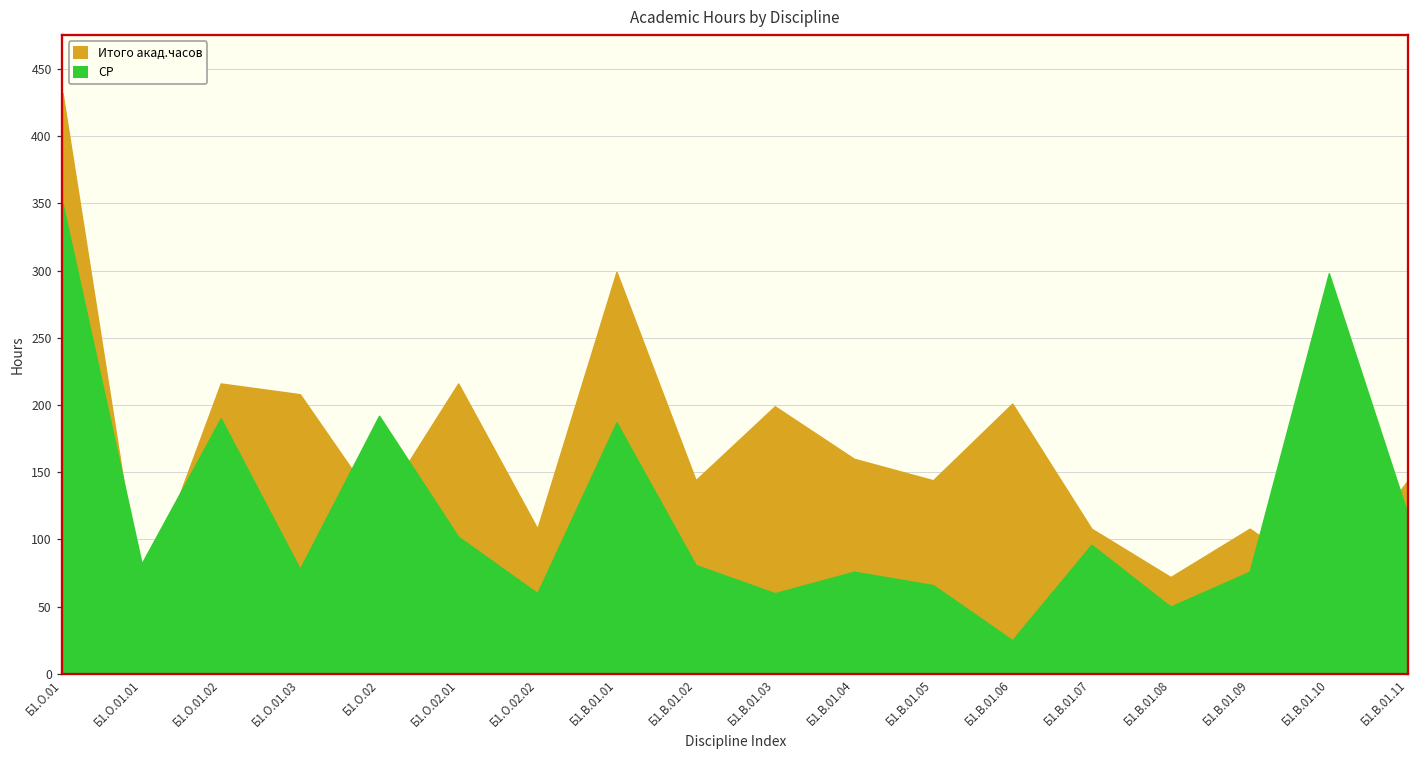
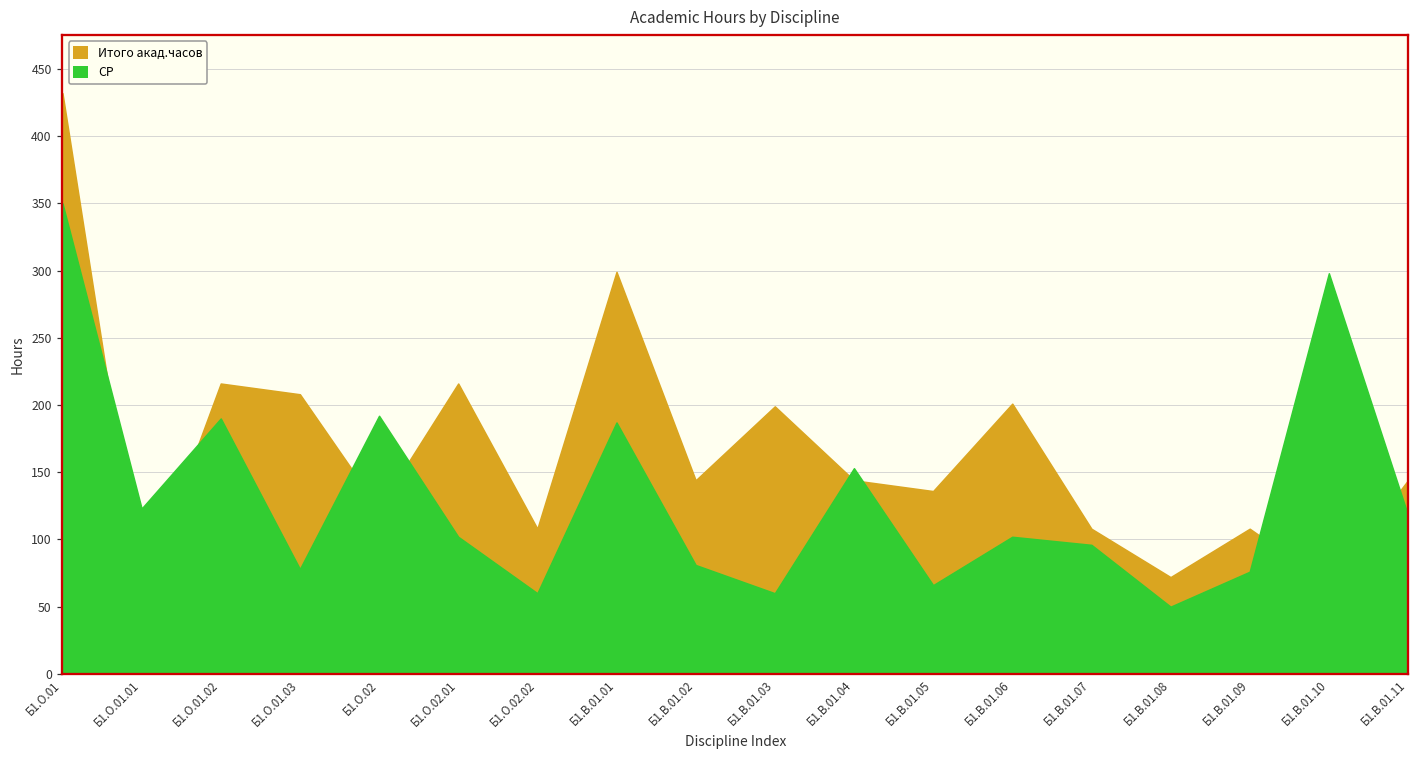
СР, Б1.О.01.01: 82 -> 123
Итого акад.часов, Б1.В.01.04: 160 -> 144
СР, Б1.В.01.04: 76 -> 153
Итого акад.часов, Б1.В.01.05: 144 -> 136
СР, Б1.В.01.06: 25 -> 102
